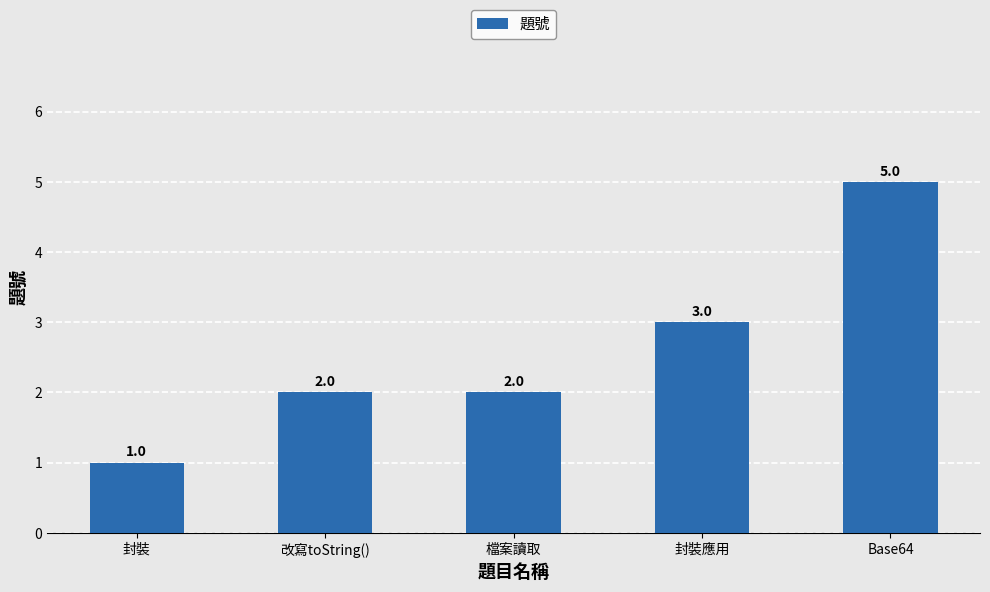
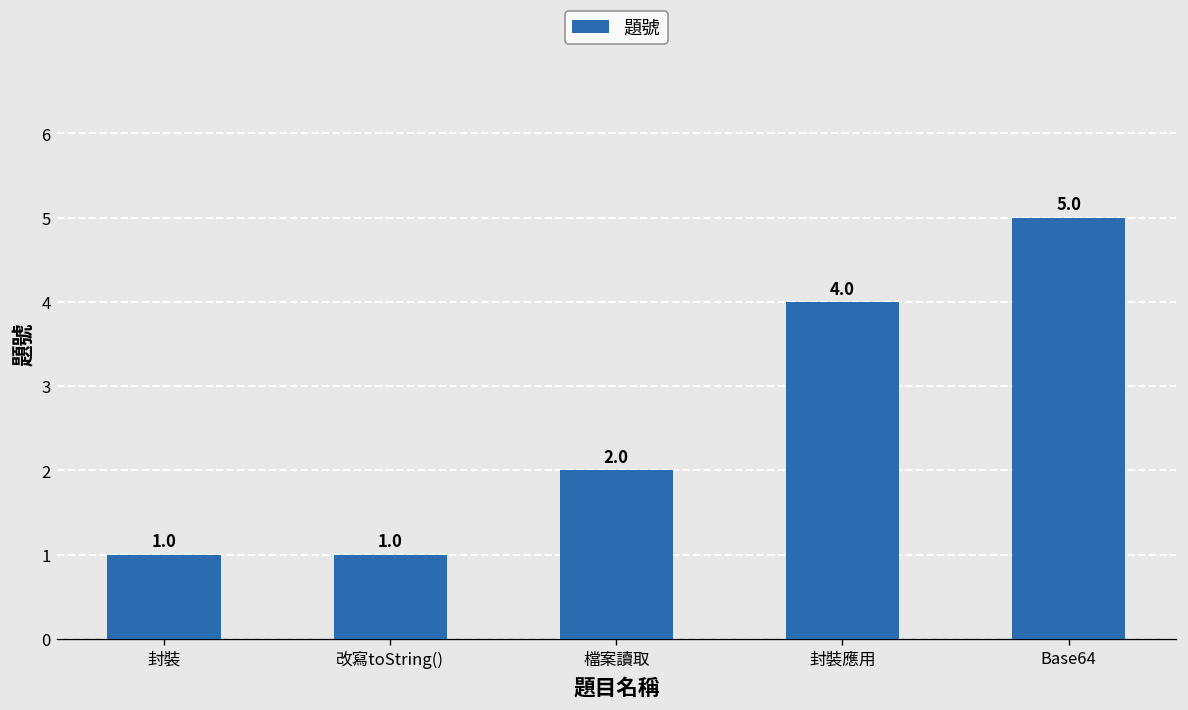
改寫toString(): 2.0 -> 1.0
封裝應用: 3.0 -> 4.0
